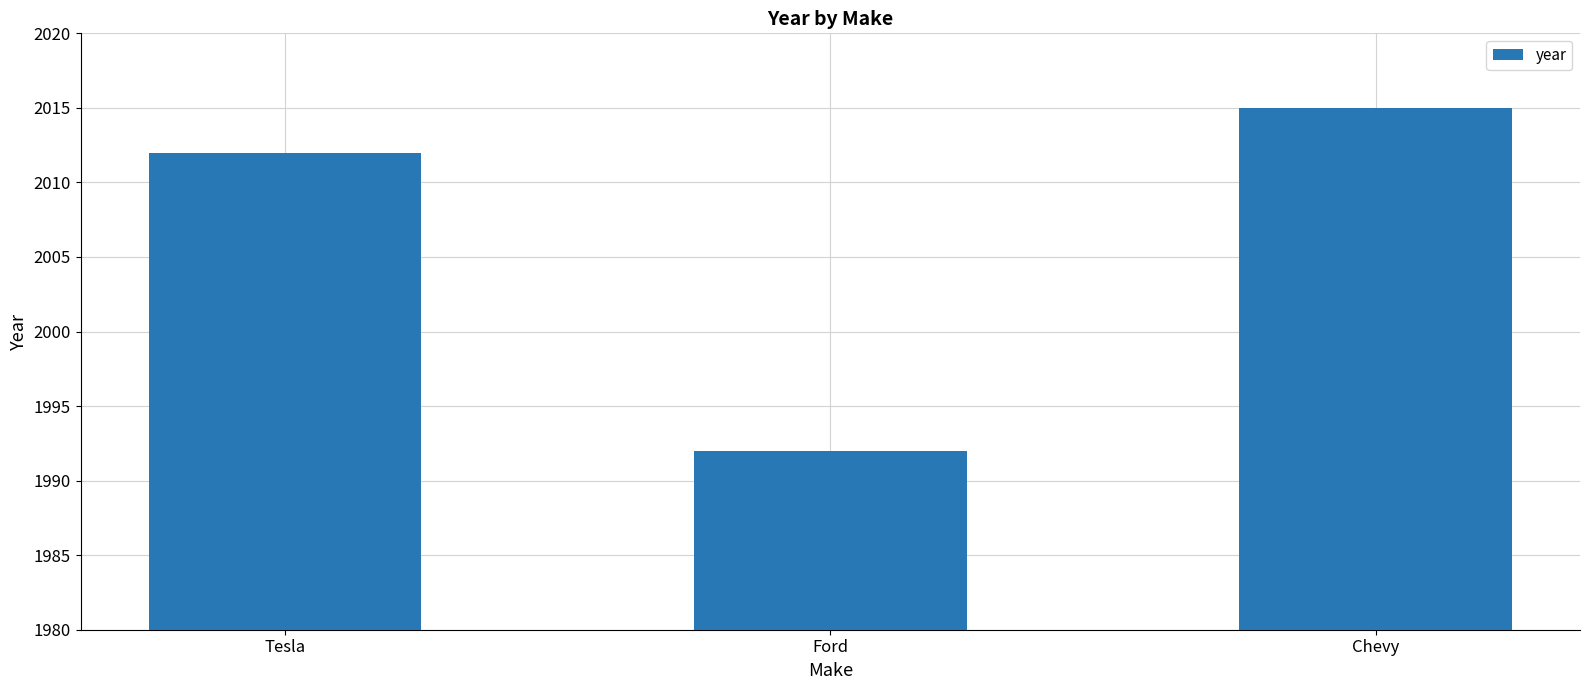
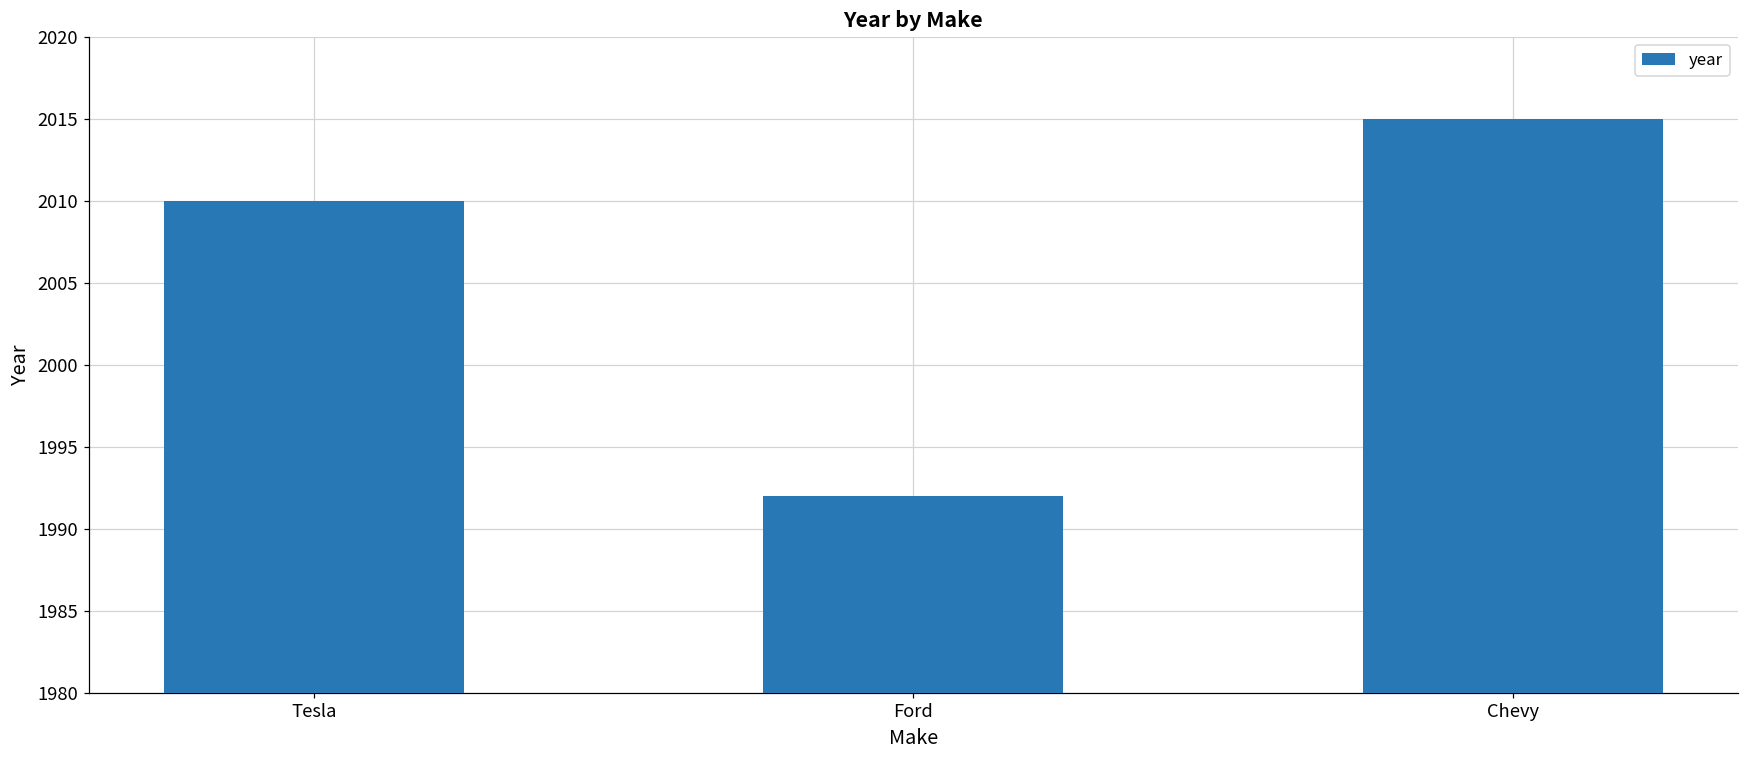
Tesla: 2012 -> 2010
